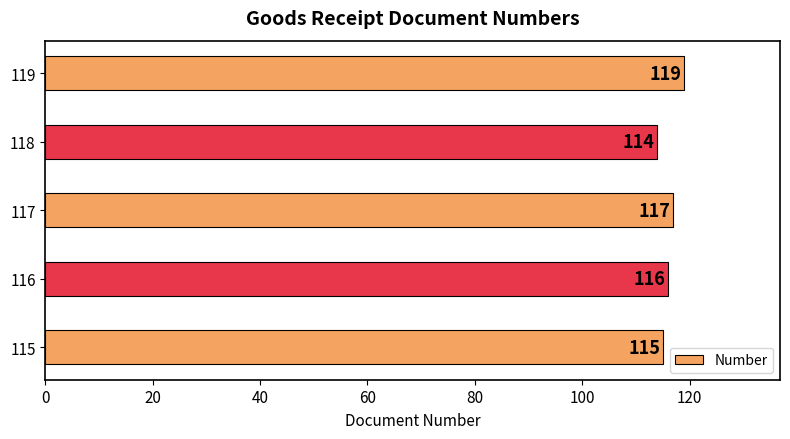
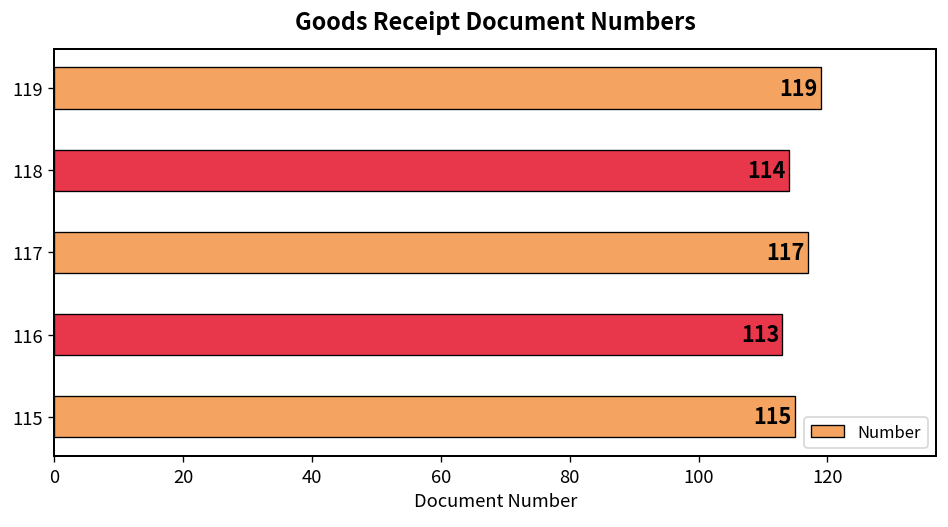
116: 116 -> 113
